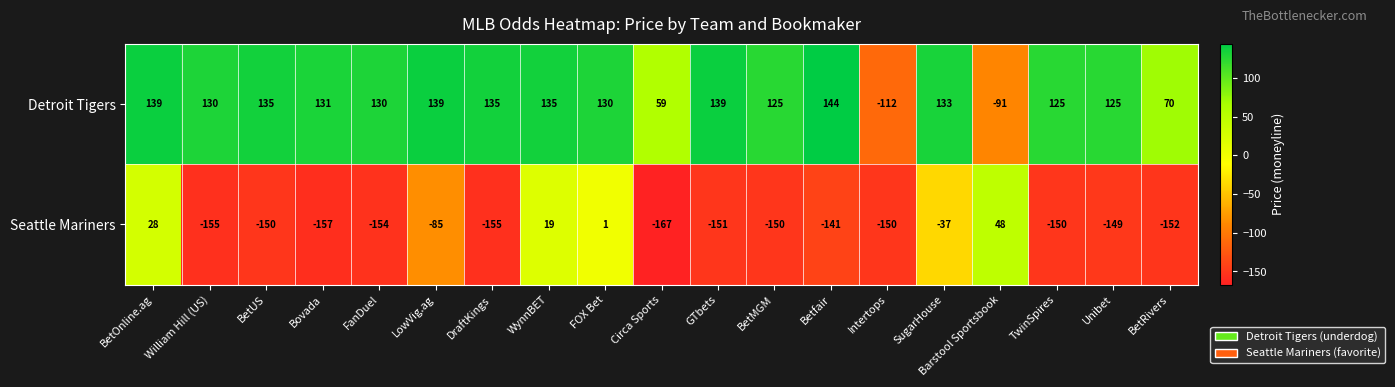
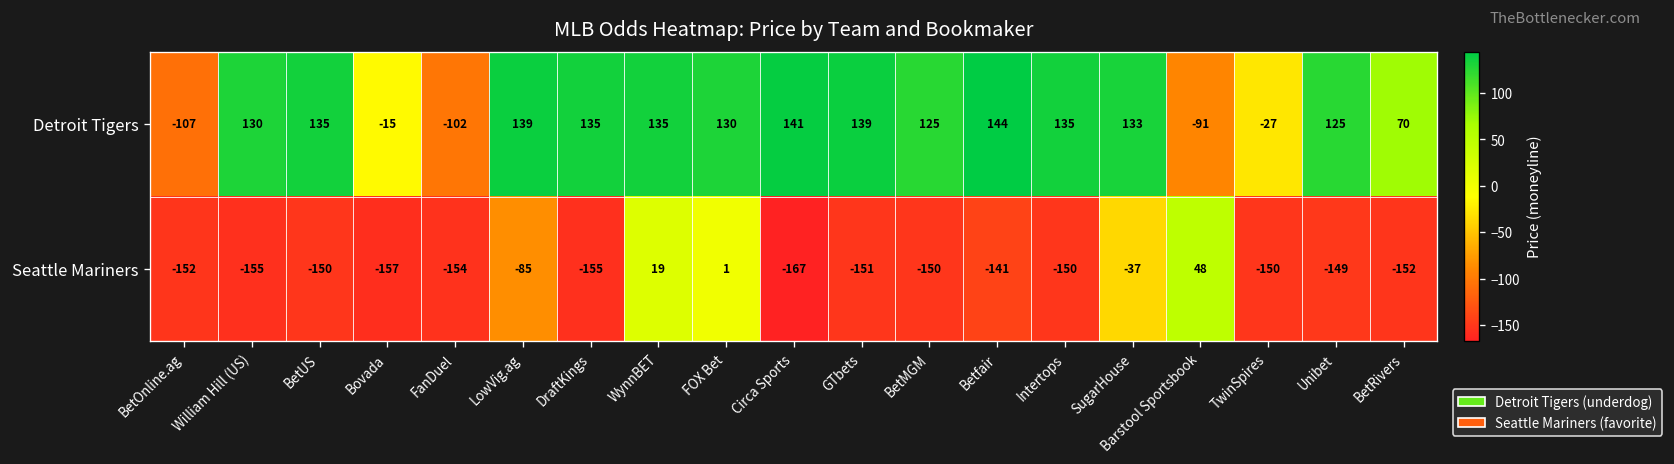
Detroit Tigers, BetOnline.ag: 139 -> -107
Detroit Tigers, Bovada: 131 -> -15
Detroit Tigers, FanDuel: 130 -> -102
Detroit Tigers, Circa Sports: 59 -> 141
Detroit Tigers, Intertops: -112 -> 135
Detroit Tigers, TwinSpires: 125 -> -27
Seattle Mariners, BetOnline.ag: 28 -> -152
